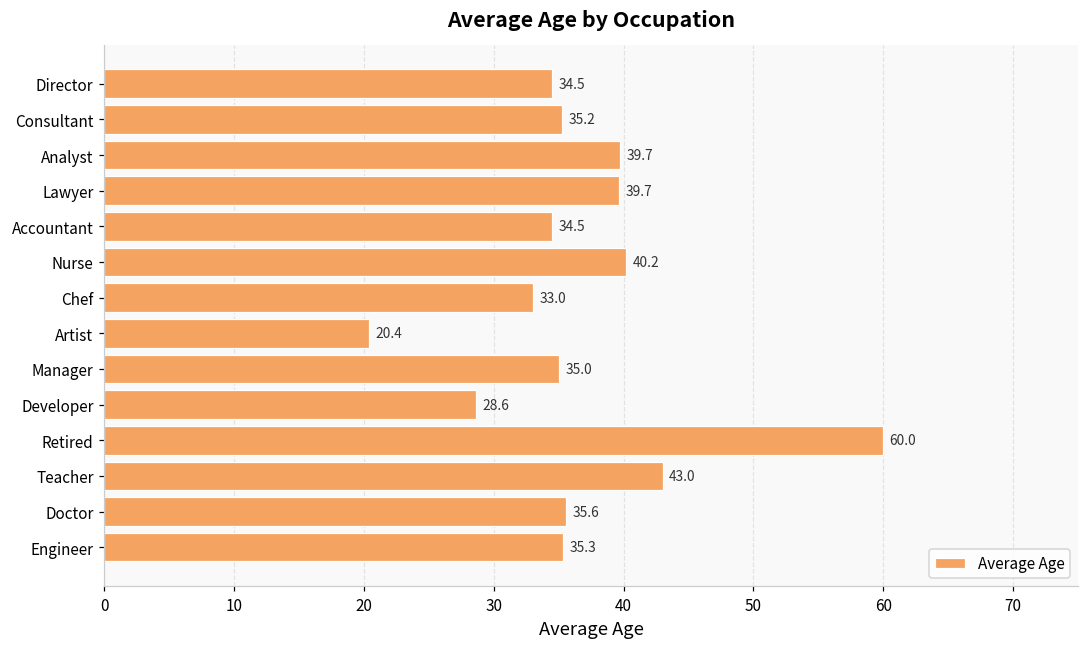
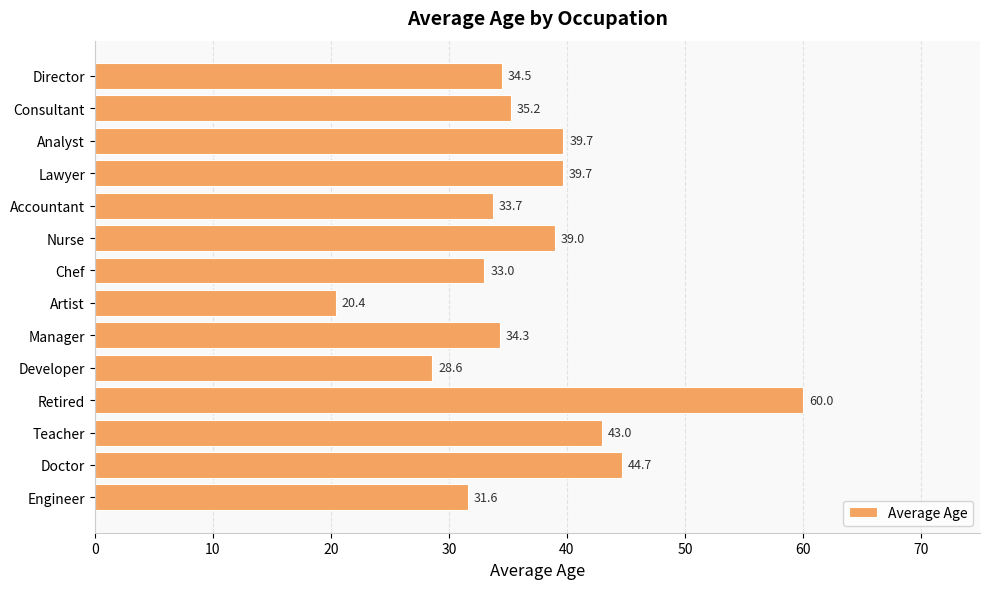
Accountant: 34.5 -> 33.7
Nurse: 40.2 -> 39.0
Manager: 35.0 -> 34.3
Doctor: 35.6 -> 44.7
Engineer: 35.3 -> 31.6
